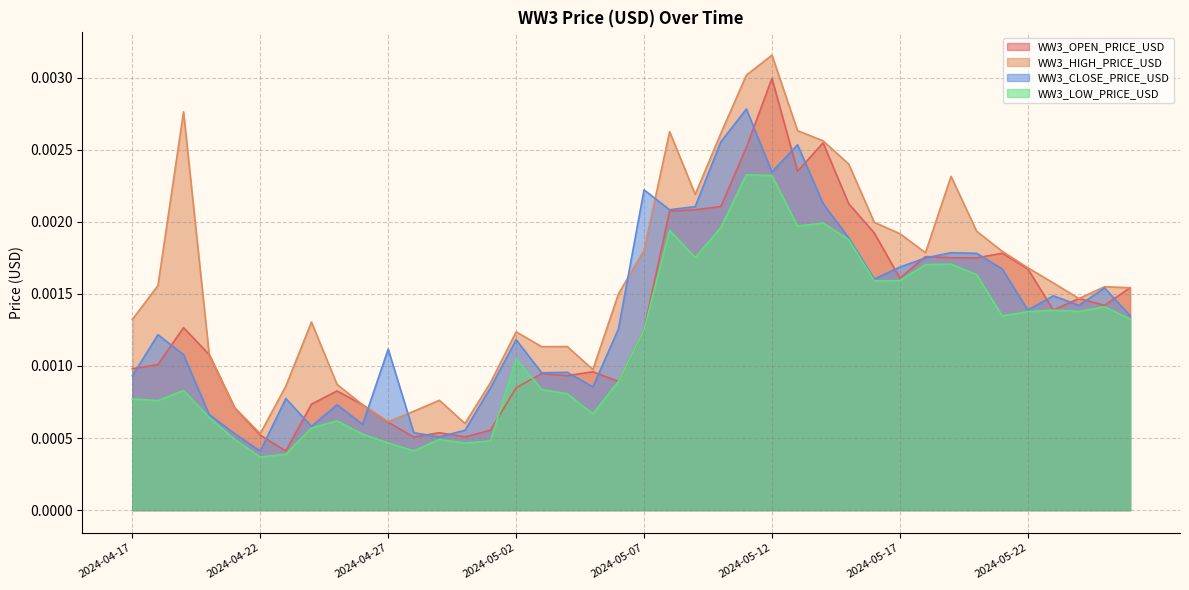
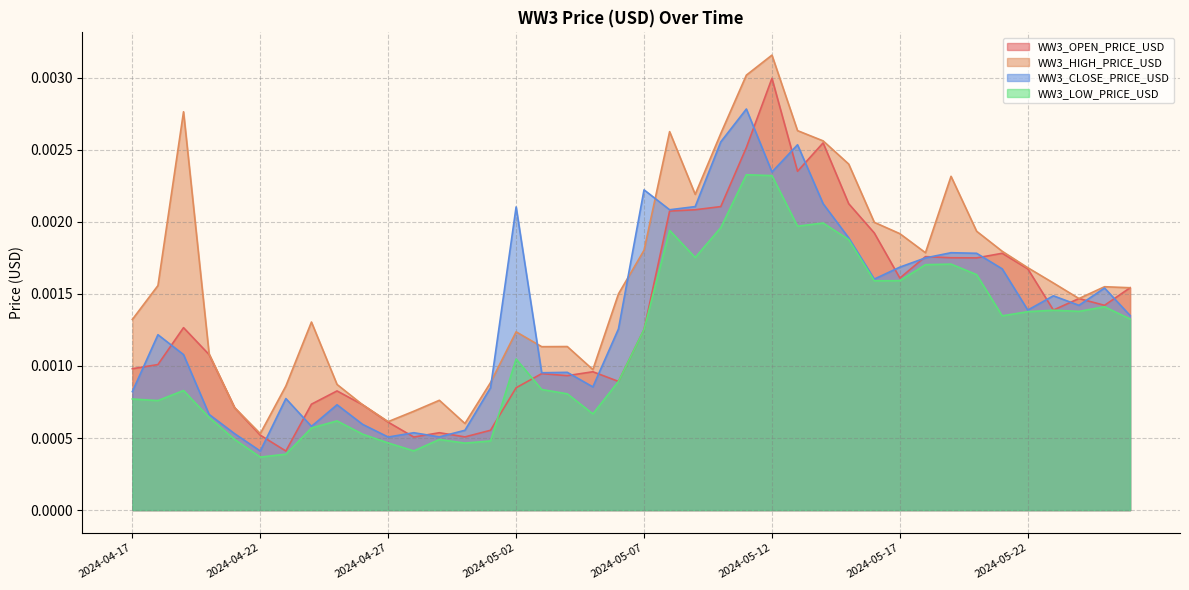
WW3_CLOSE_PRICE_USD, 2024-04-17: 0.00093 -> 0.00082
WW3_CLOSE_PRICE_USD, 2024-04-27: 0.00112 -> 0.00051
WW3_CLOSE_PRICE_USD, 2024-05-02: 0.00118 -> 0.00210
